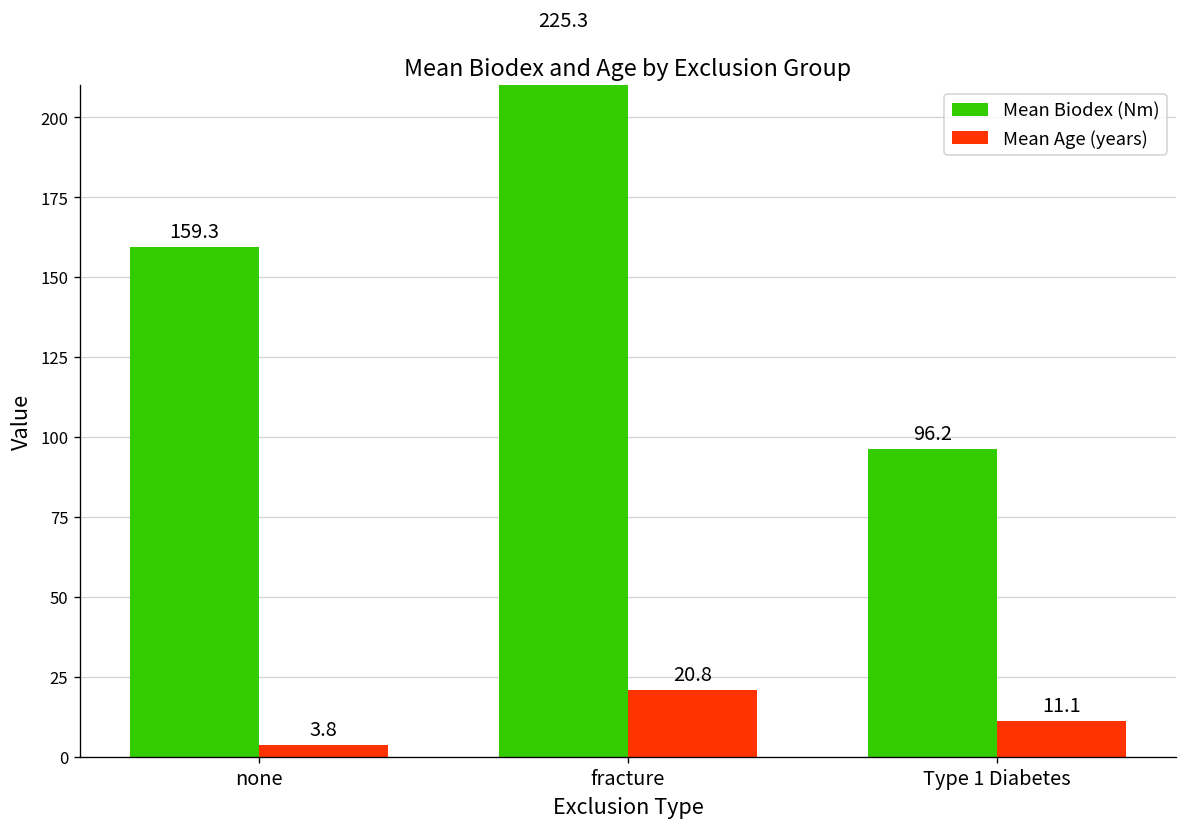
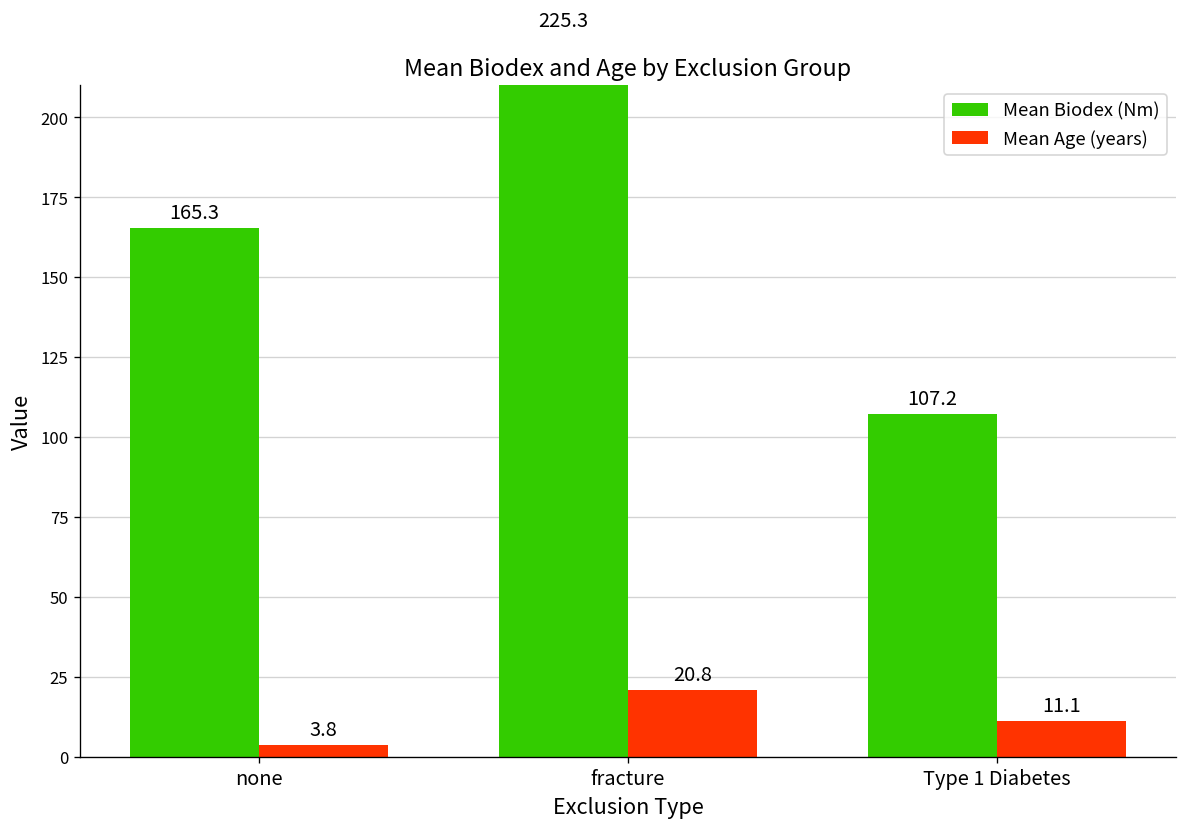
Mean Biodex (Nm), none: 159.3 -> 165.3
Mean Biodex (Nm), Type 1 Diabetes: 96.2 -> 107.2
